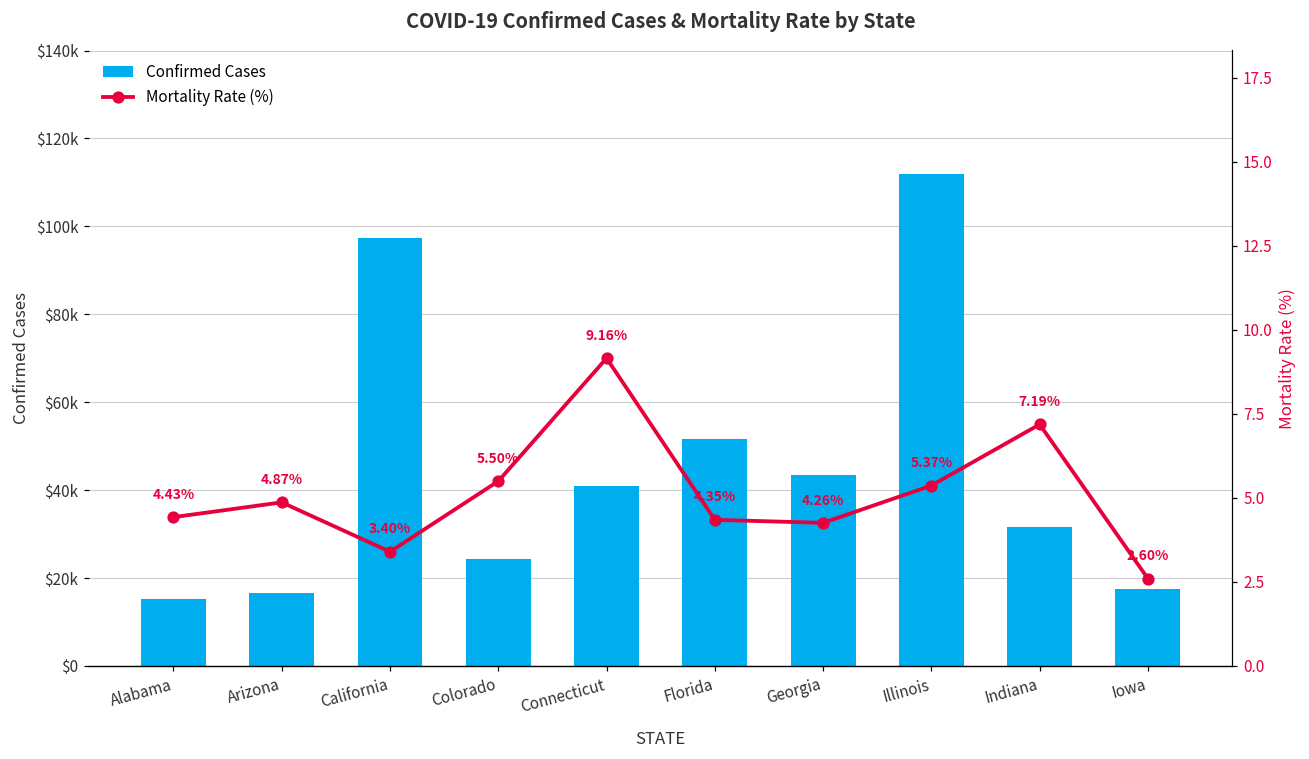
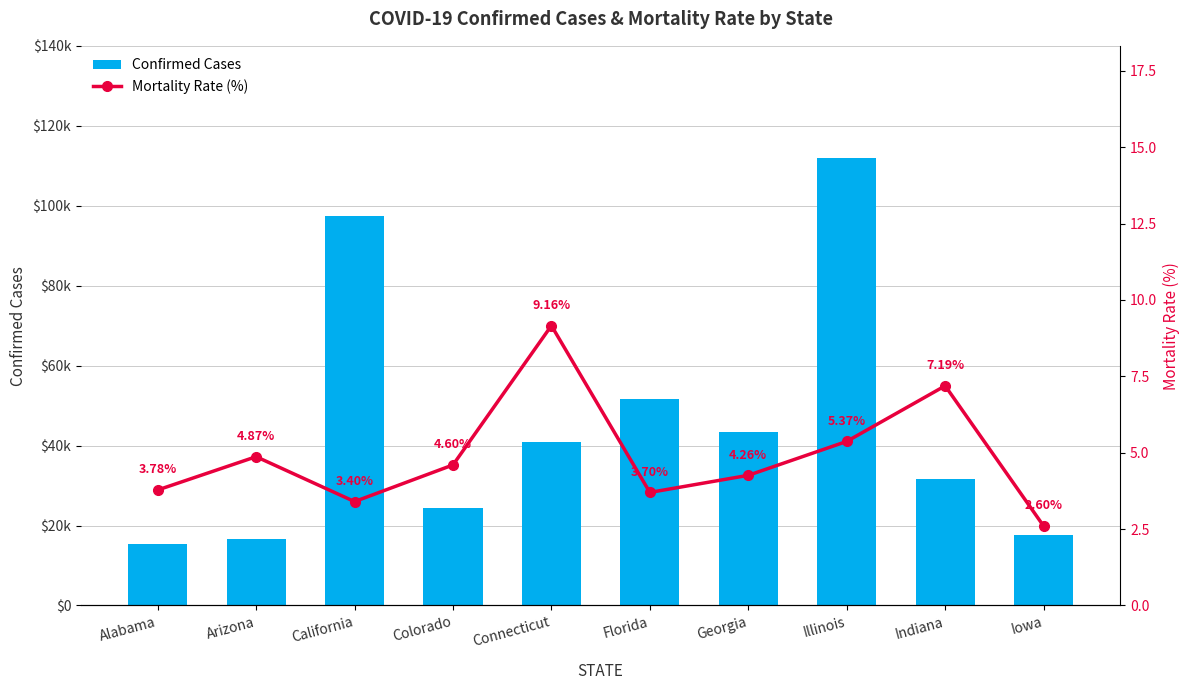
Mortality Rate (%), Alabama: 4.43% -> 3.78%
Mortality Rate (%), Colorado: 5.50% -> 4.60%
Mortality Rate (%), Florida: 4.35% -> 3.70%
